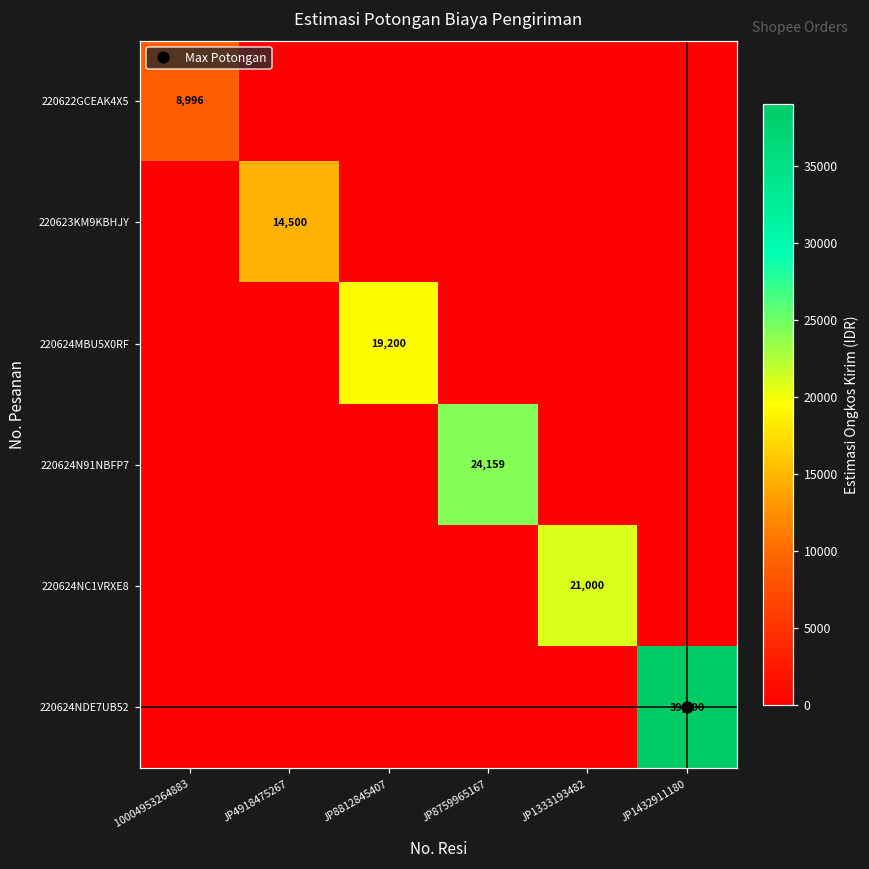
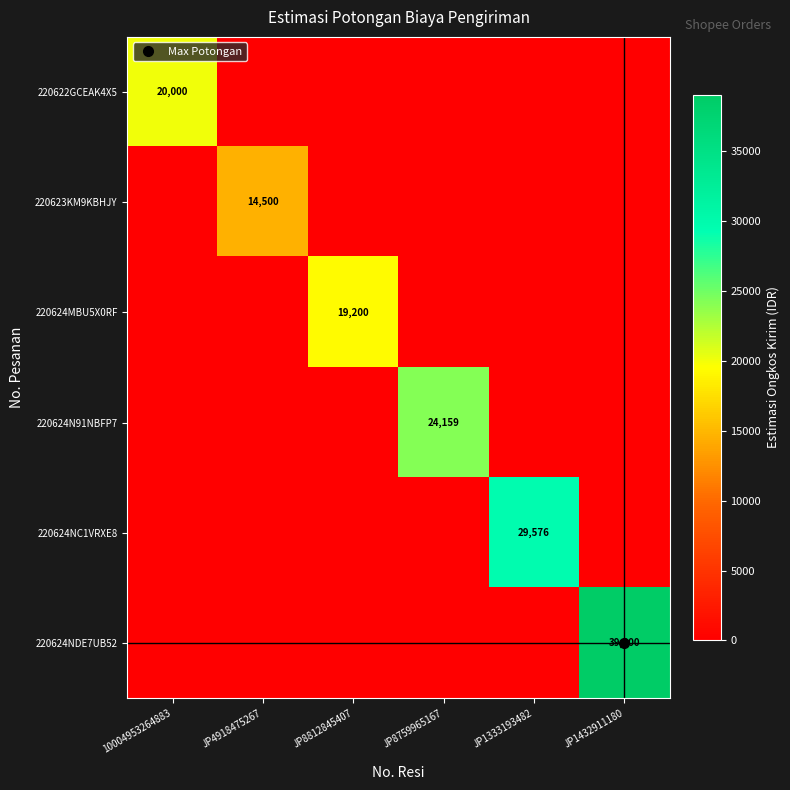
220622GCEAK4X5, 10004953264883: 8,996 -> 20,000
220624NC1VRXE8, JP1333193482: 21,000 -> 29,576
